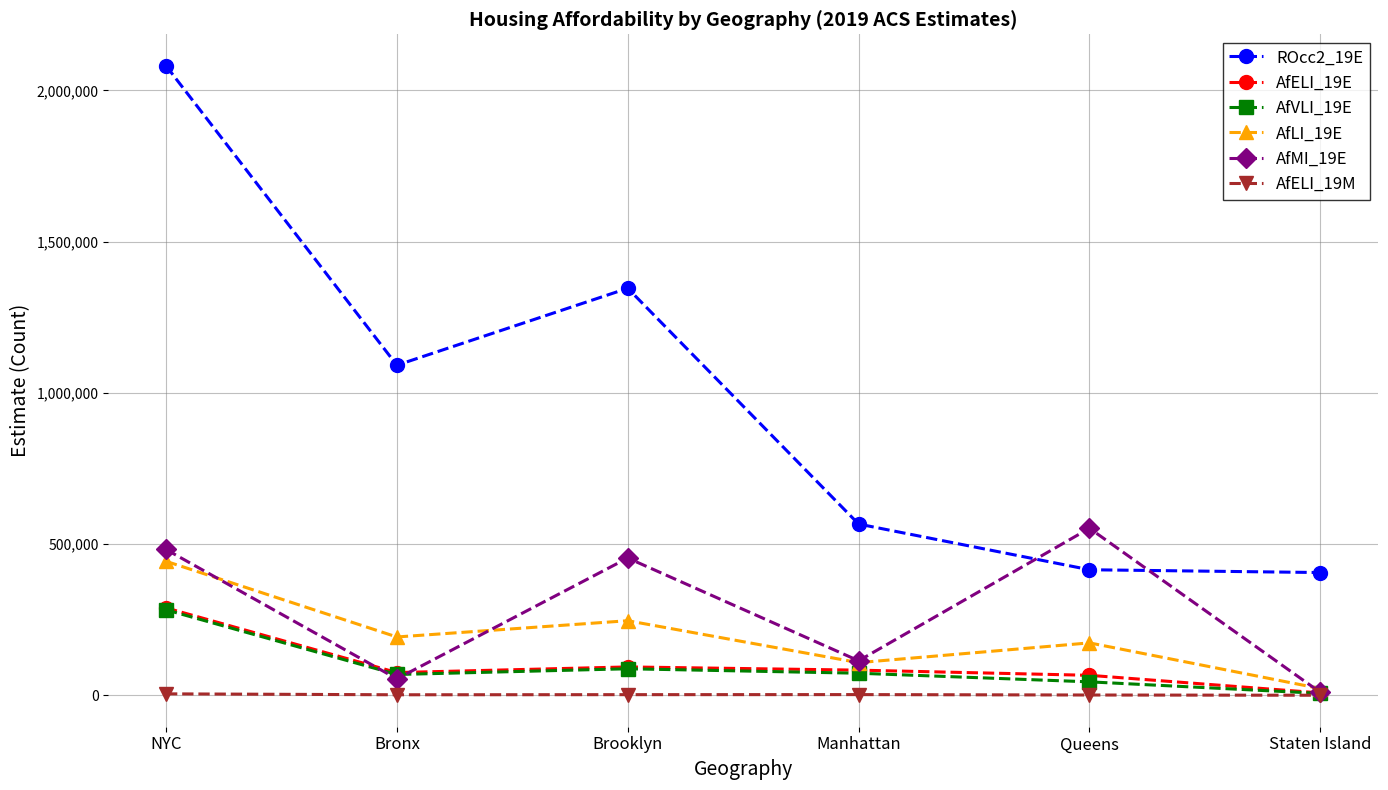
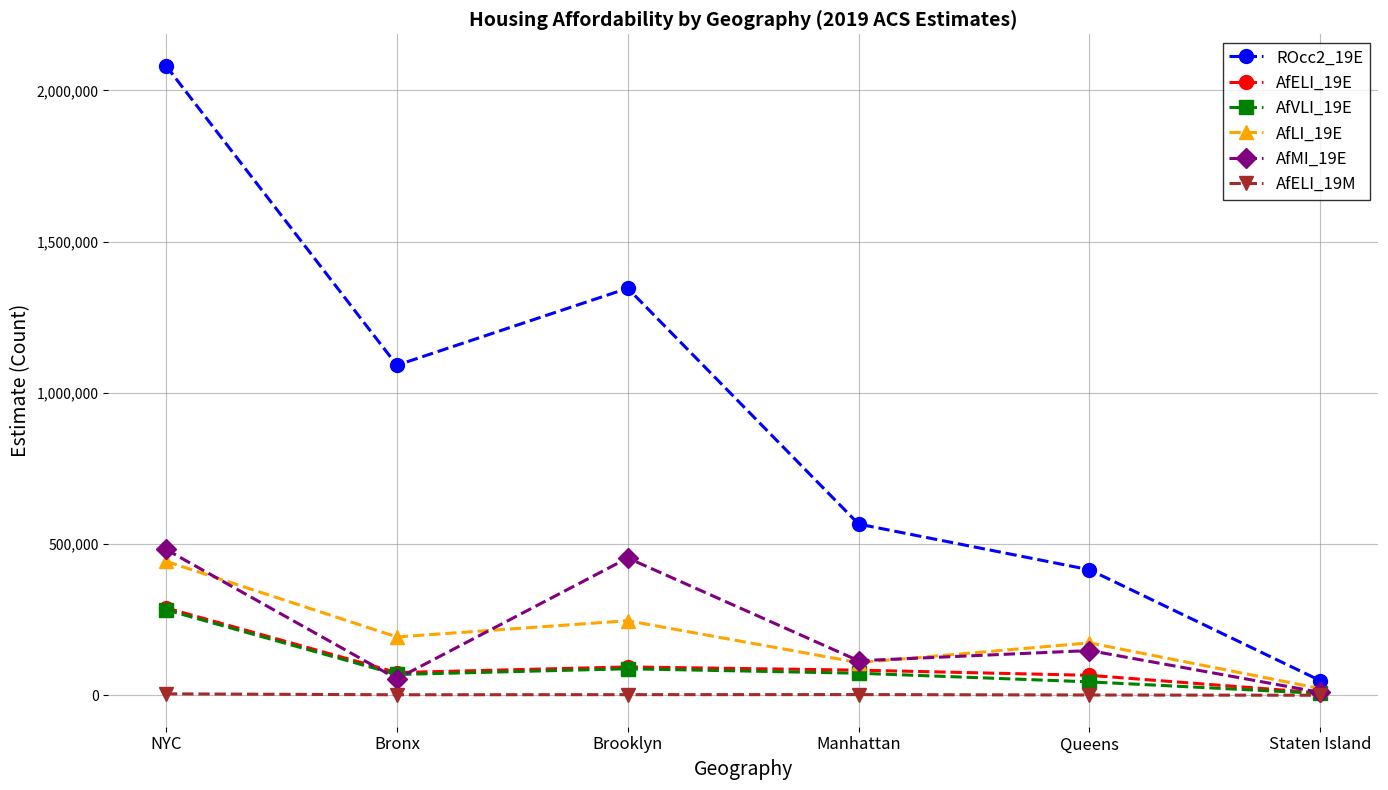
AfMI_19E, Queens: 550,000 -> 150,000
ROcc2_19E, Staten Island: 410,000 -> 50,000
